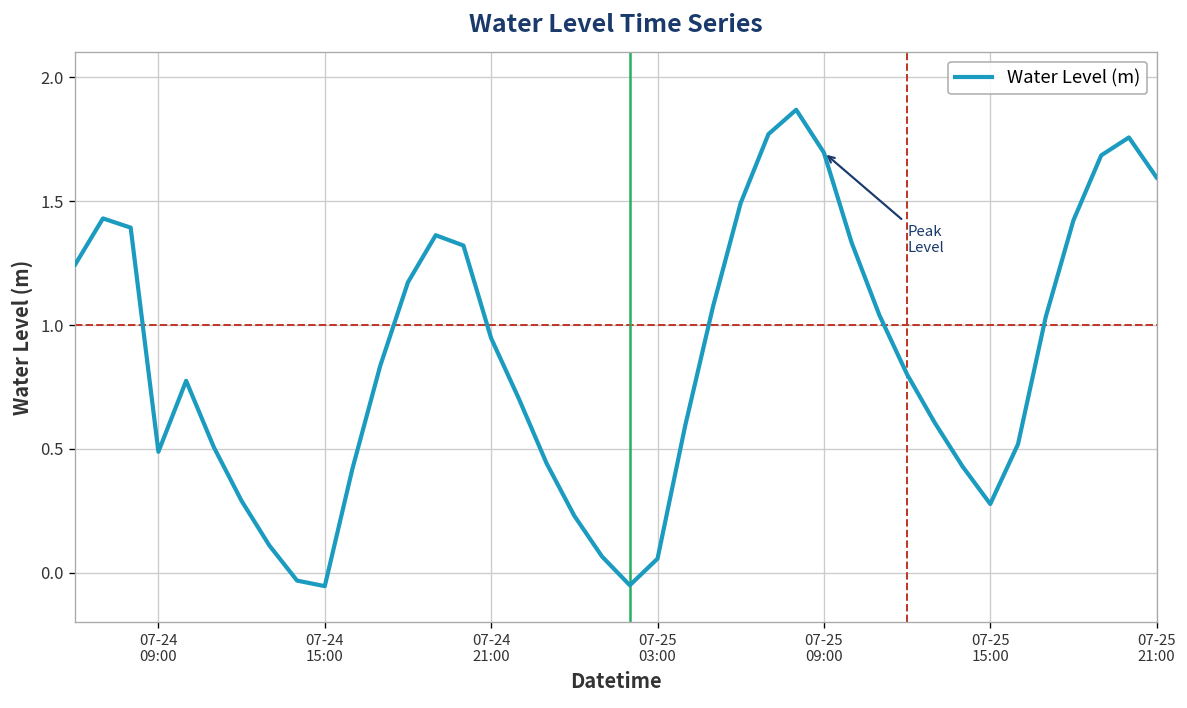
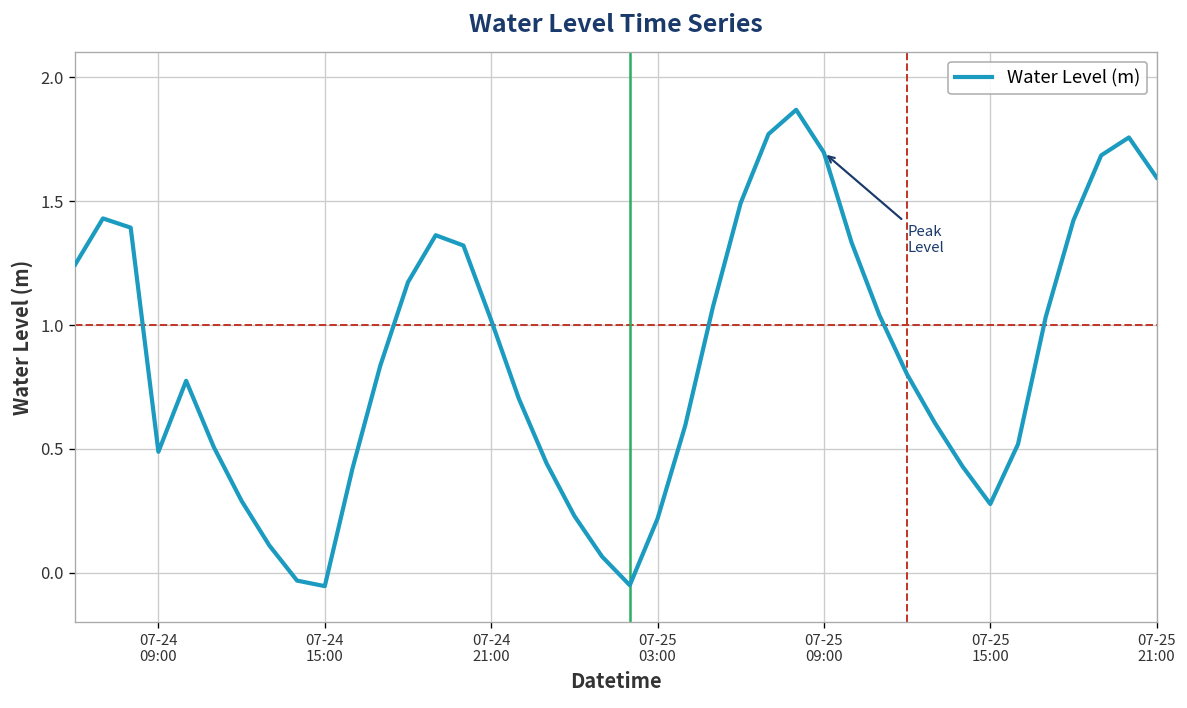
07-24 21:00: 0.95 -> 1.02
07-25 03:00: 0.06 -> 0.22
